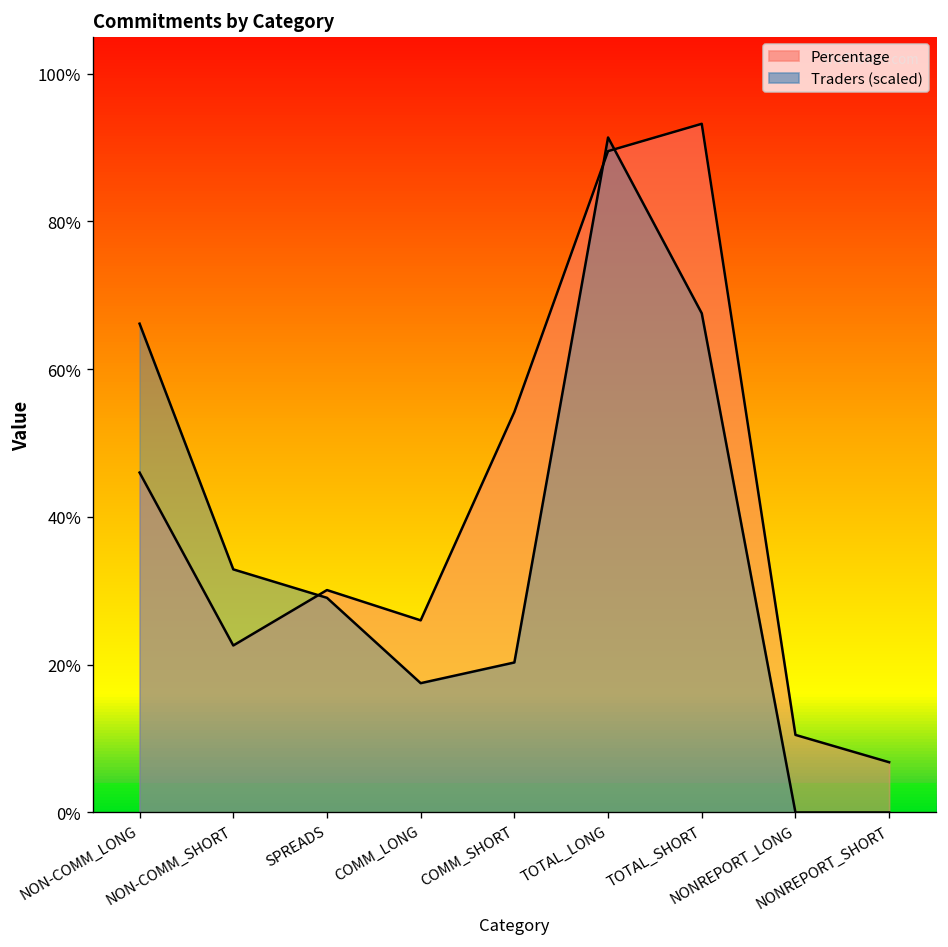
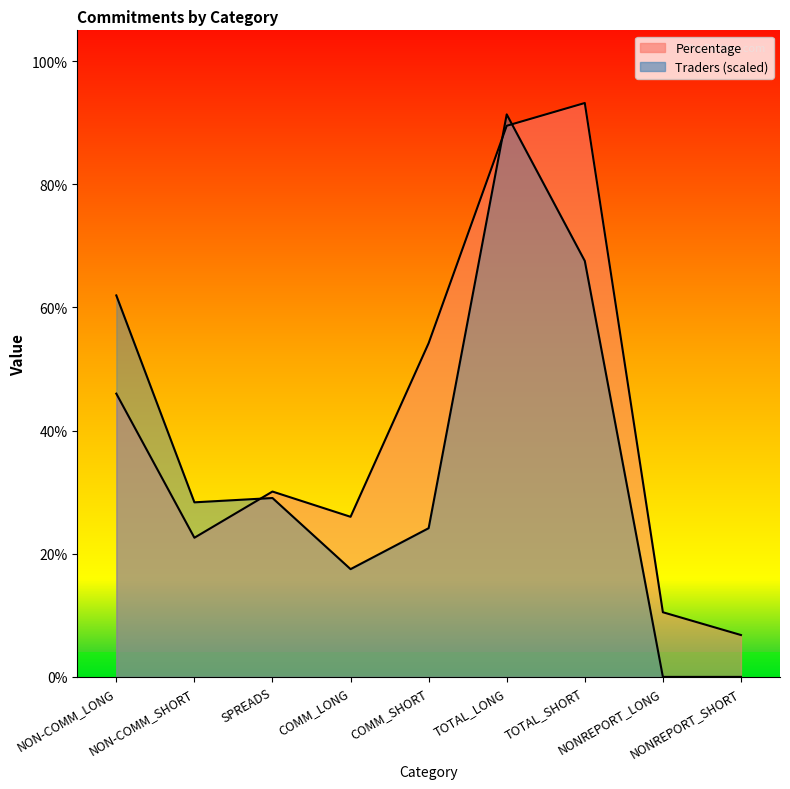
Traders (scaled), NON-COMM_LONG: 66% -> 62%
Traders (scaled), NON-COMM_SHORT: 33% -> 28%
Traders (scaled), COMM_SHORT: 20% -> 24%
